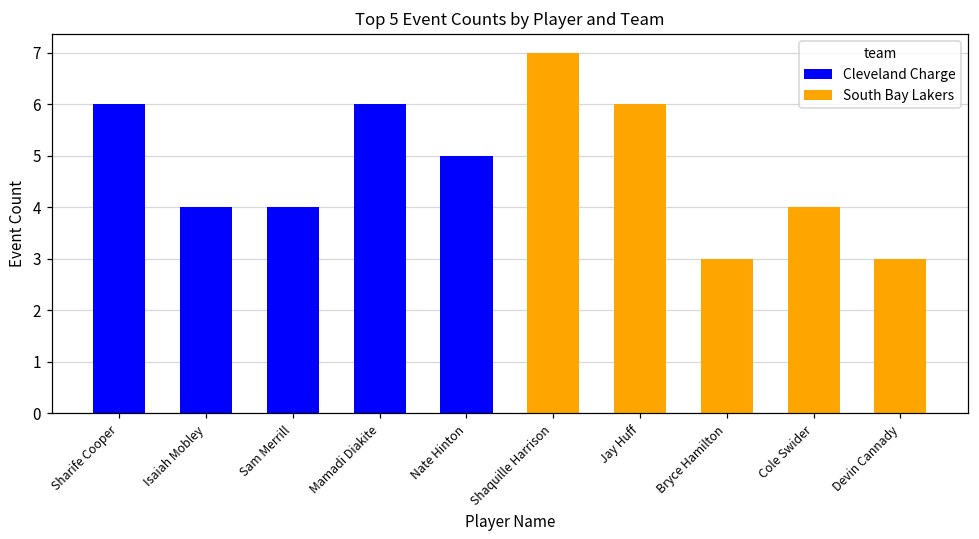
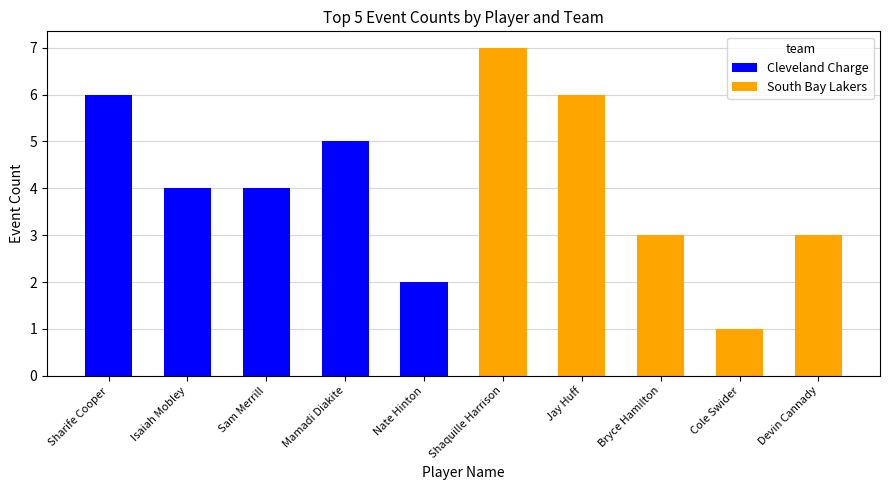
Mamadi Diakite: 6 -> 5
Nate Hinton: 5 -> 2
Cole Swider: 4 -> 1
